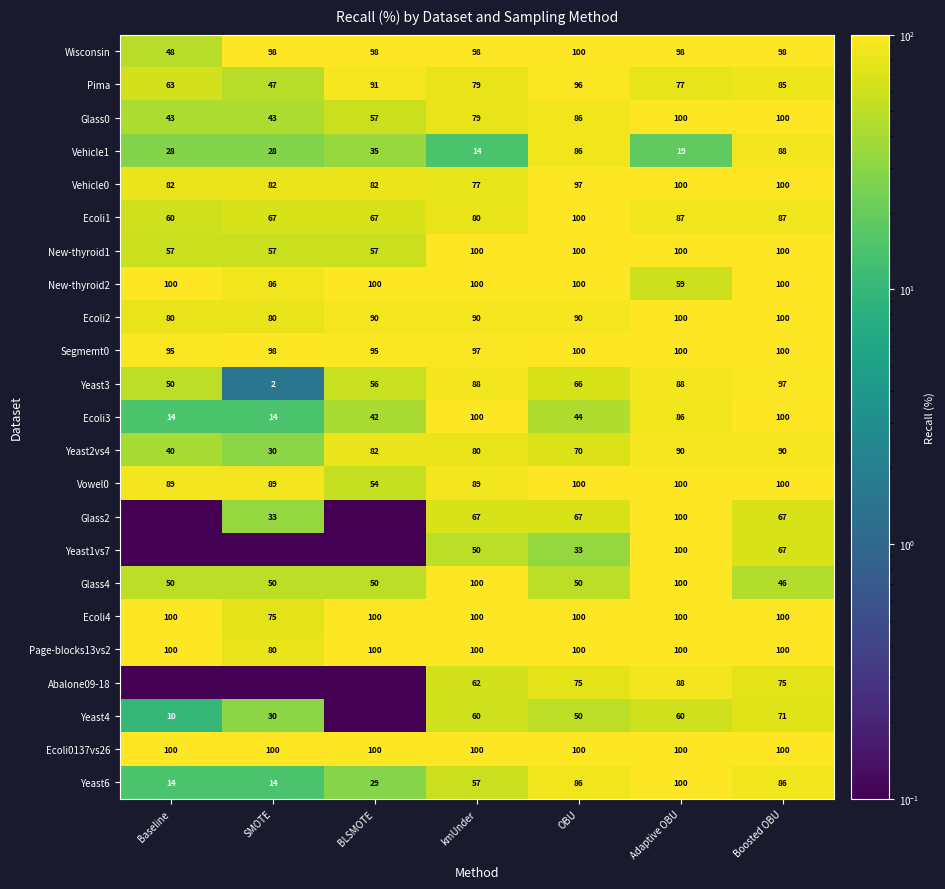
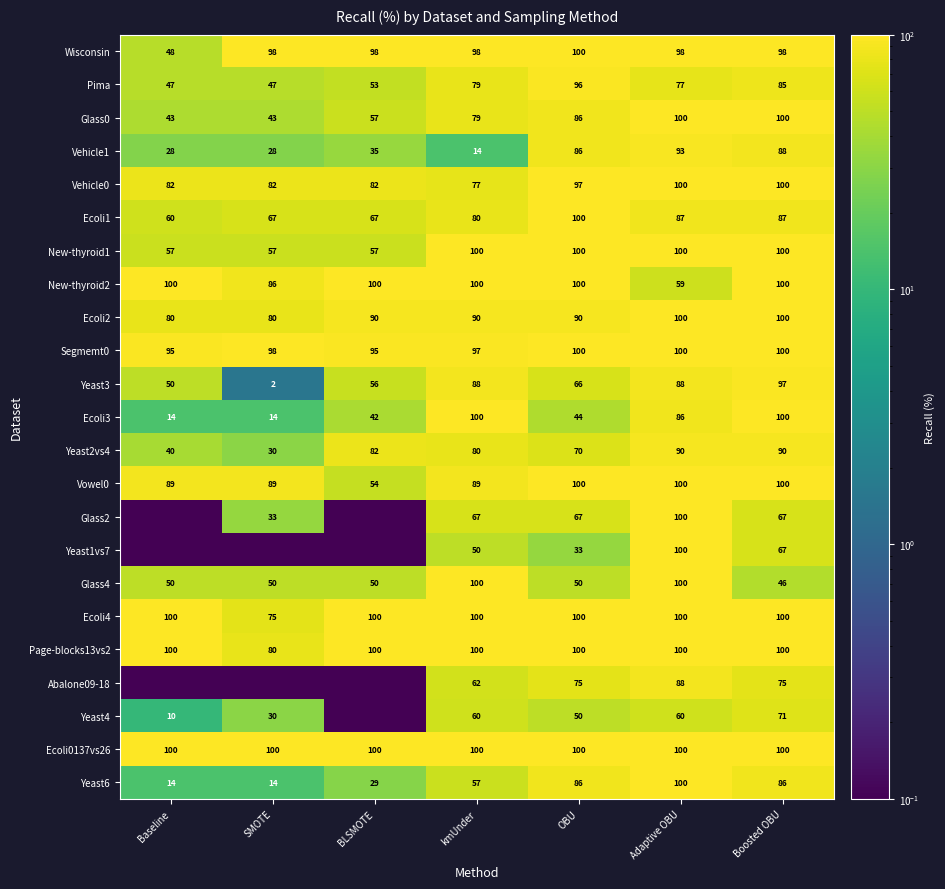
Pima, Baseline: 63 -> 47
Pima, BLSMOTE: 91 -> 53
Vehicle1, Adaptive OBU: 19 -> 93
